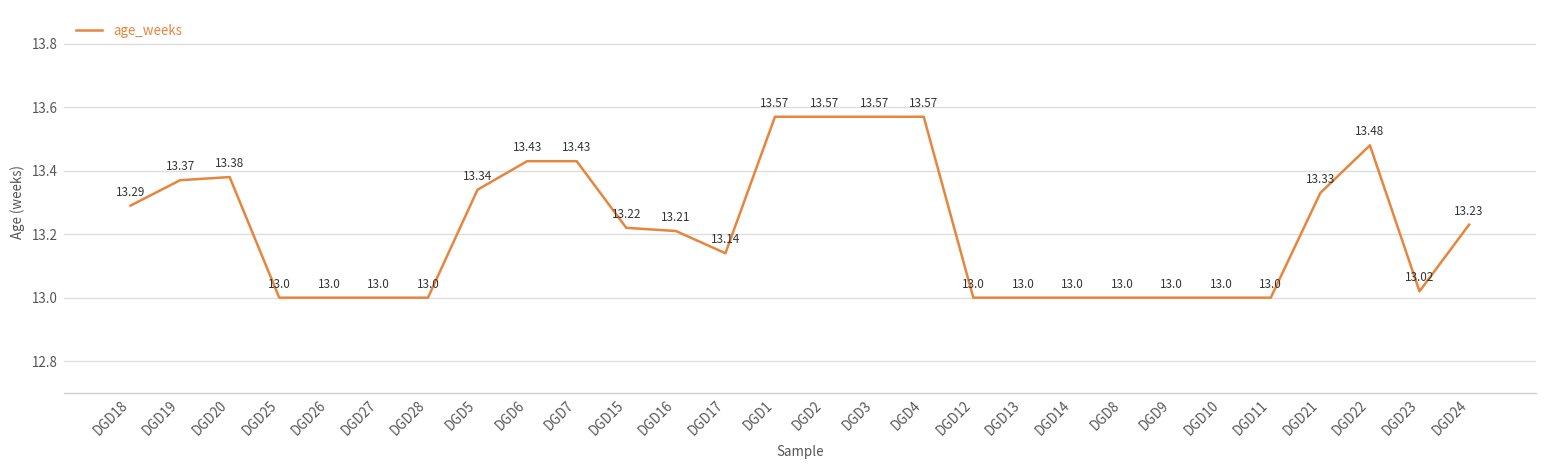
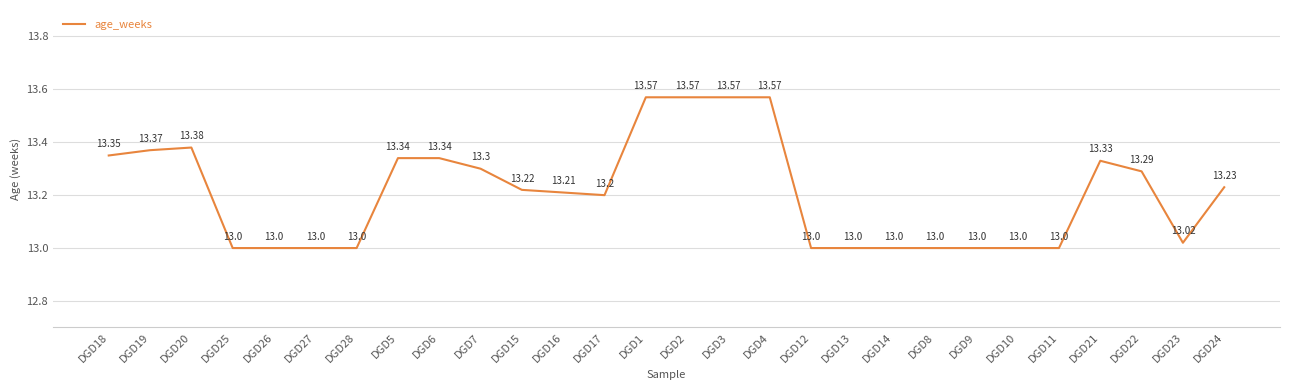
DGD18: 13.29 -> 13.35
DGD6: 13.43 -> 13.34
DGD7: 13.43 -> 13.3
DGD17: 13.14 -> 13.2
DGD22: 13.48 -> 13.29
